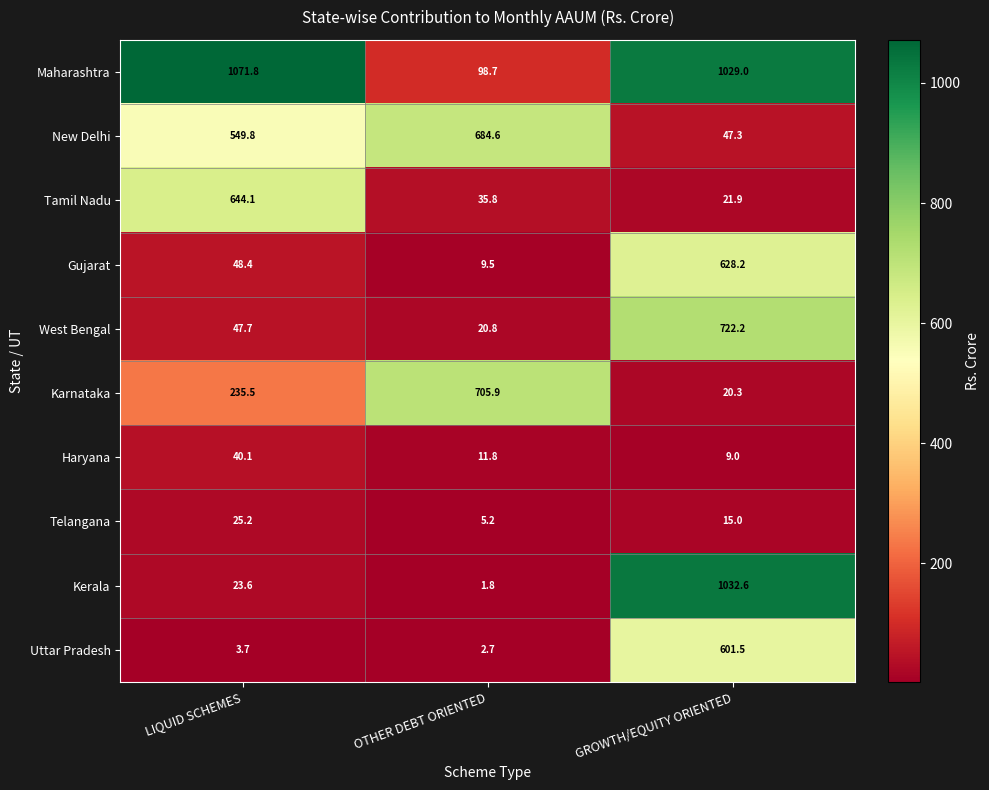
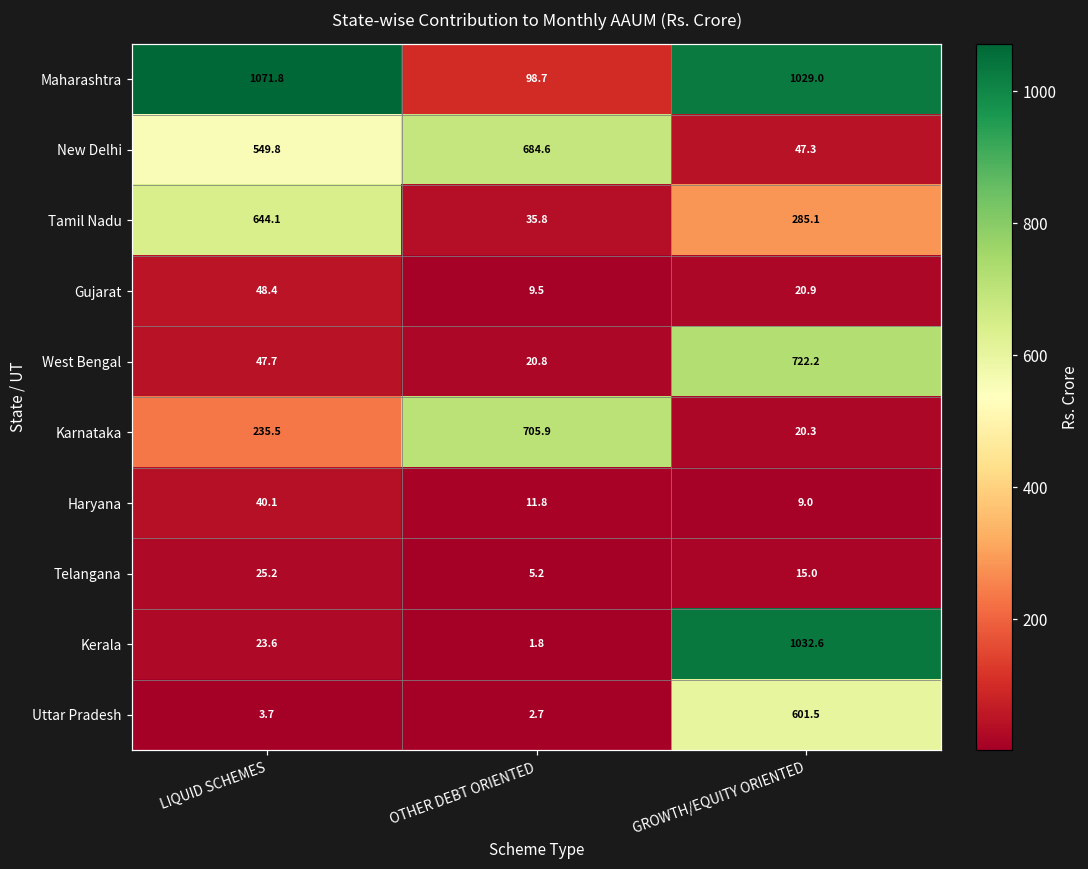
Tamil Nadu, GROWTH/EQUITY ORIENTED: 21.9 -> 285.1
Gujarat, GROWTH/EQUITY ORIENTED: 628.2 -> 20.9
